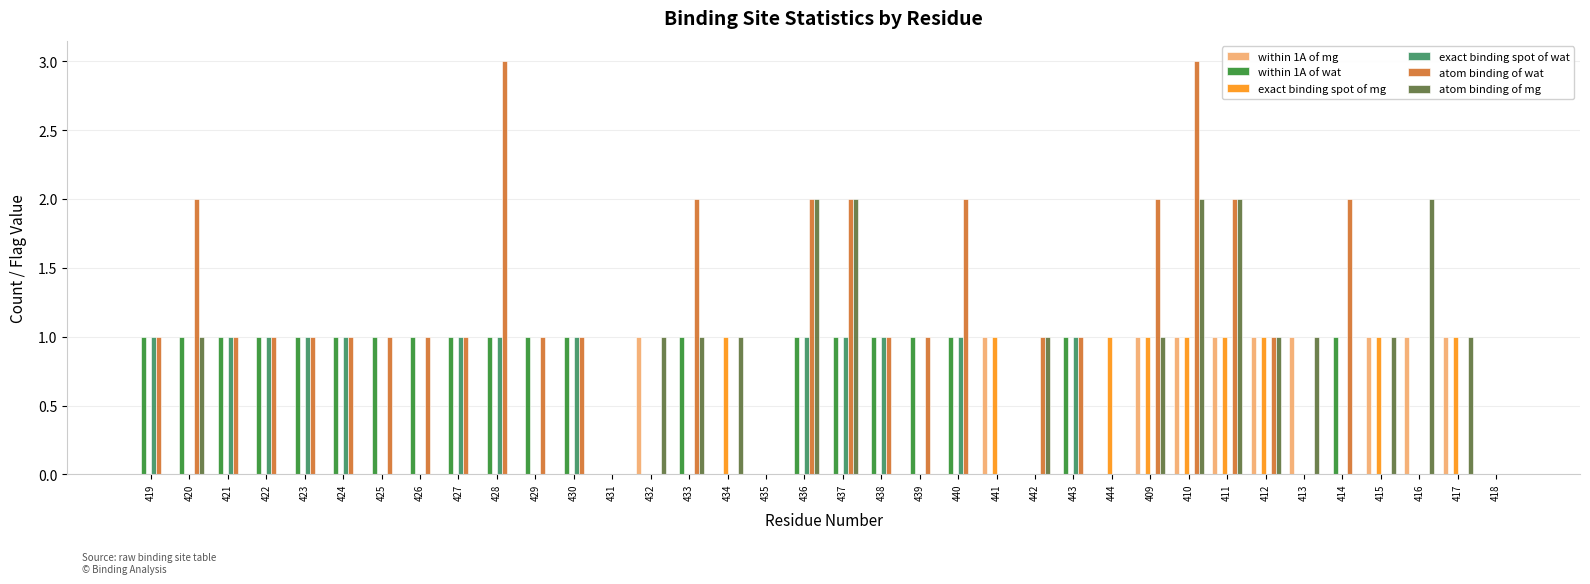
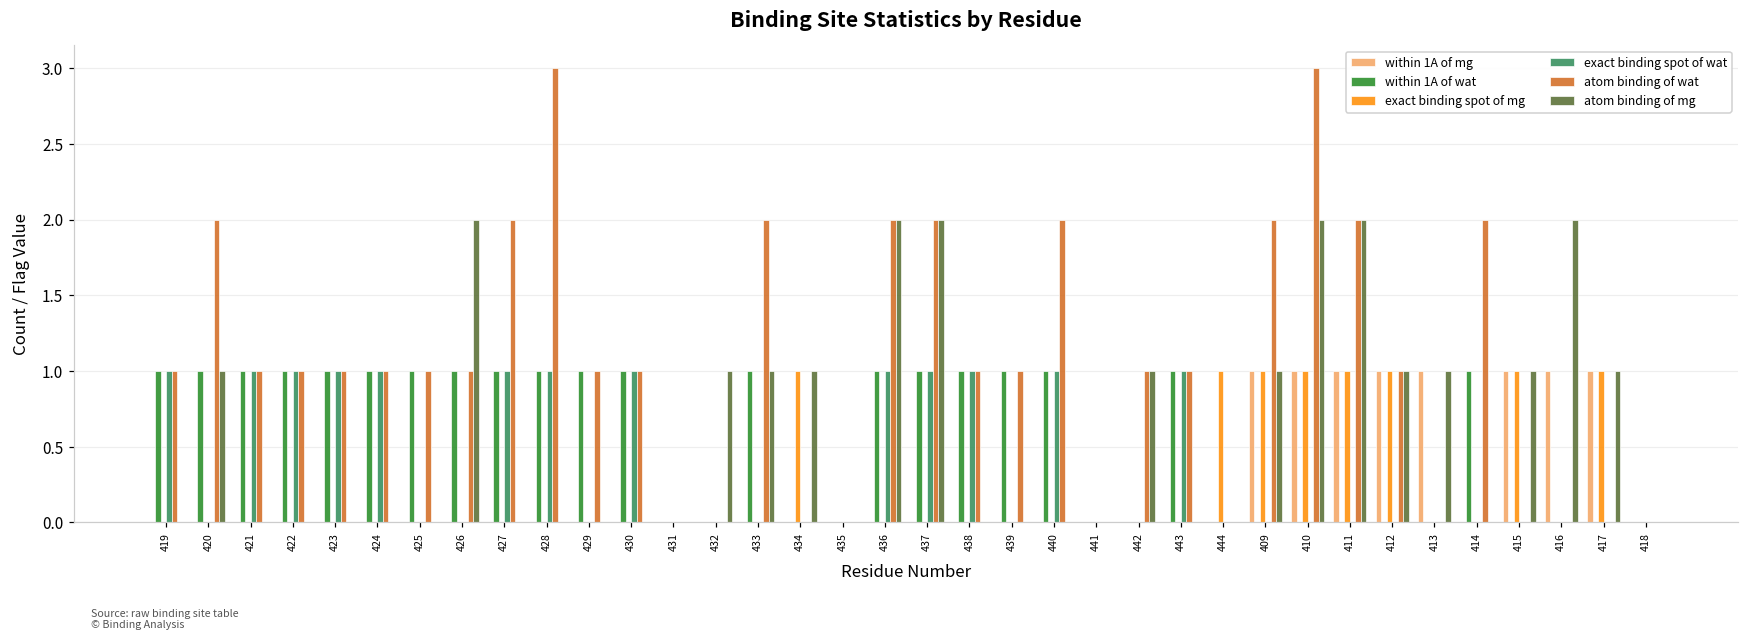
atom binding of mg, 426: 0 -> 2
atom binding of wat, 427: 1 -> 2
within 1A of mg, 432: 1 -> 0
within 1A of mg, 441: 1 -> 0
exact binding spot of mg, 441: 1 -> 0
